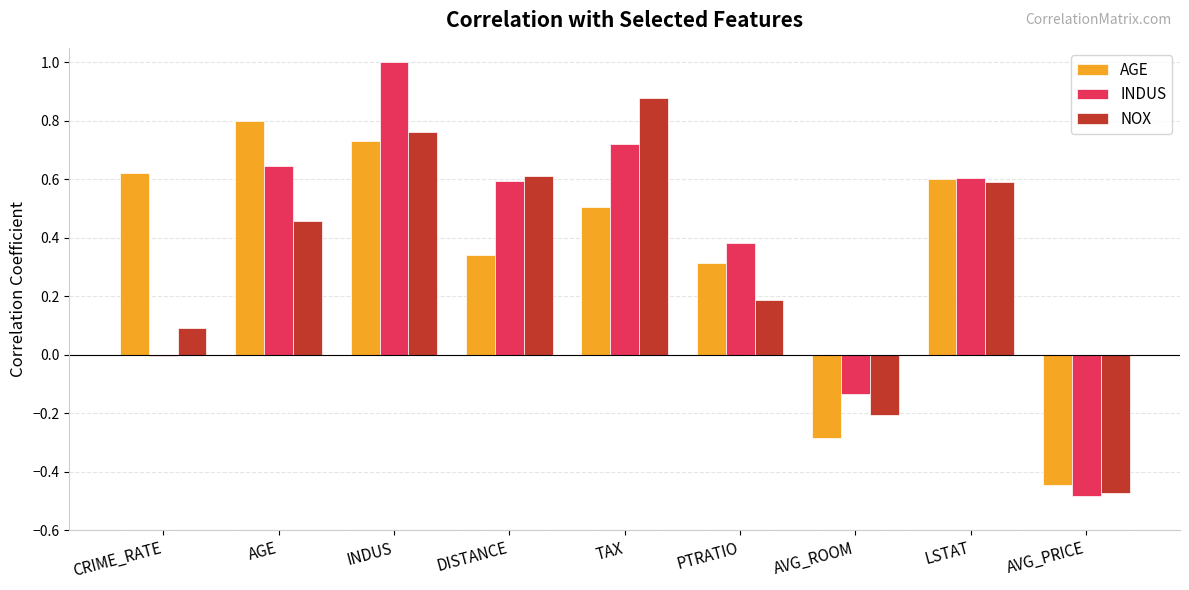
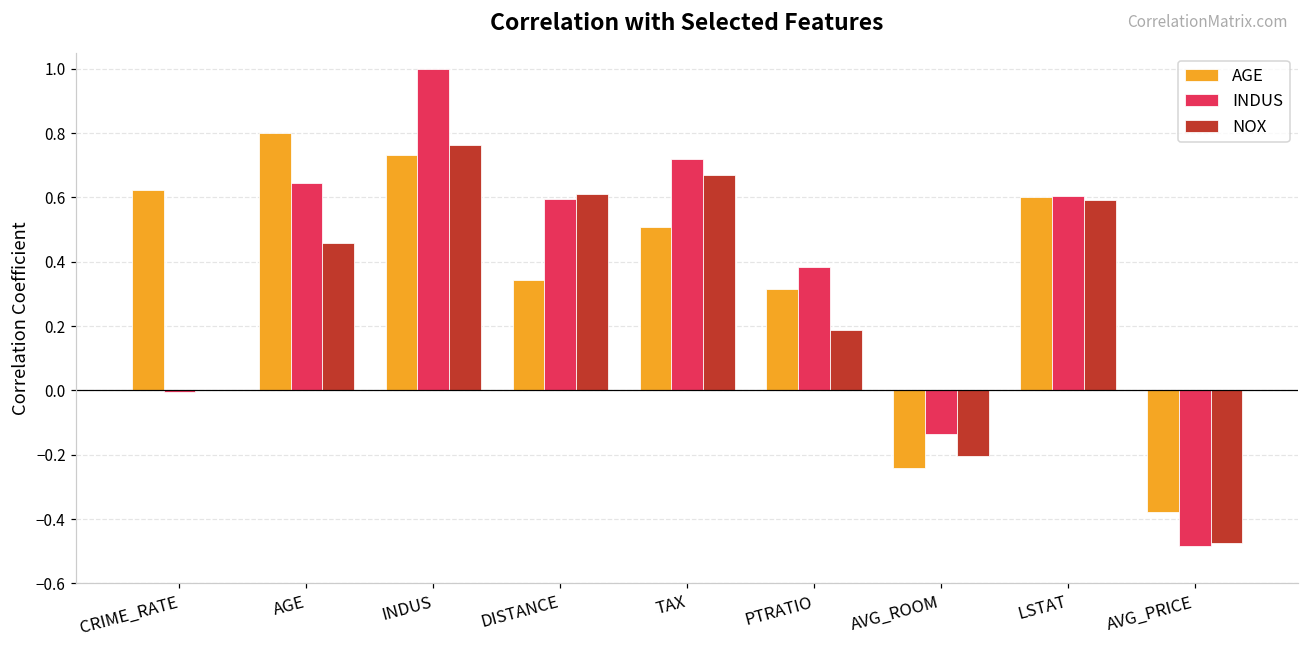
NOX, CRIME_RATE: 0.09 -> 0.00
NOX, TAX: 0.88 -> 0.67
AGE, AVG_ROOM: -0.28 -> -0.24
AGE, AVG_PRICE: -0.45 -> -0.38
